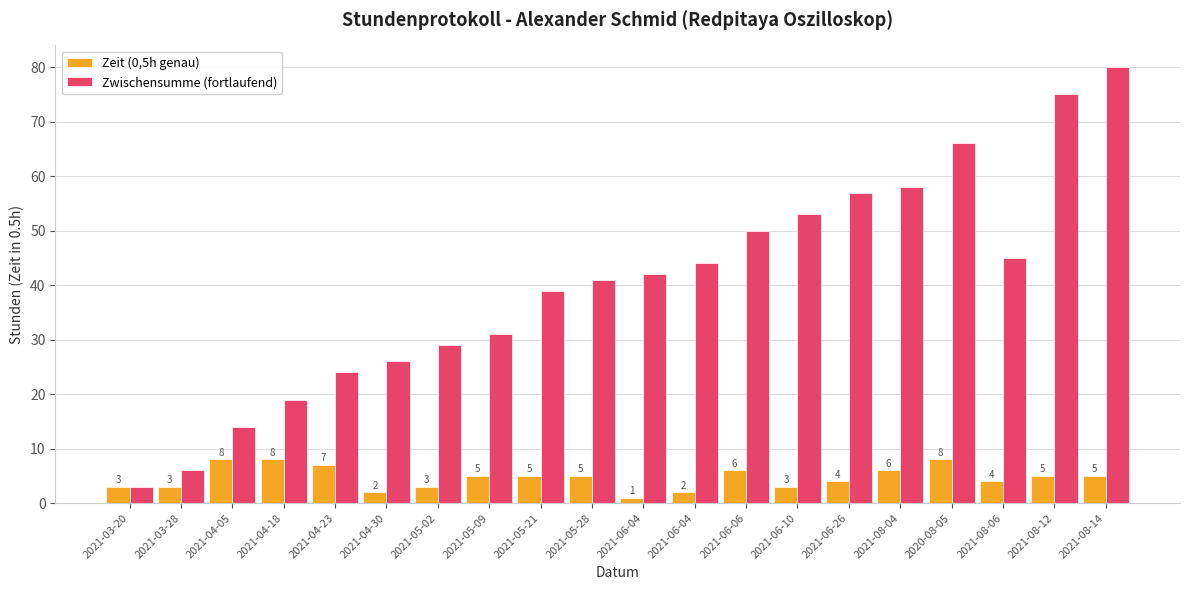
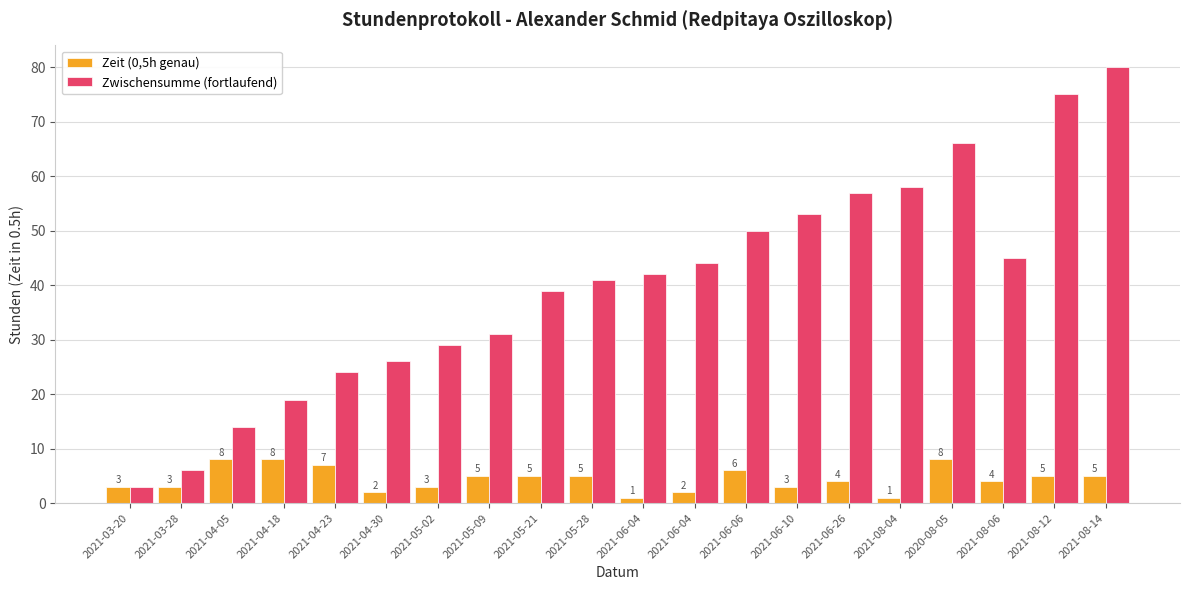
Zeit (0,5h genau), 2021-08-04: 6 -> 1
